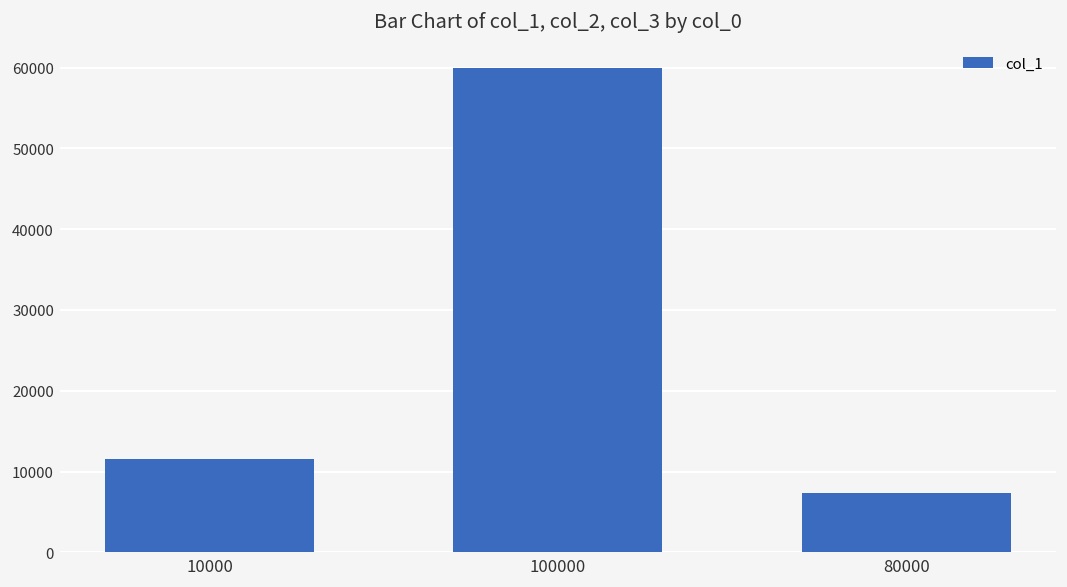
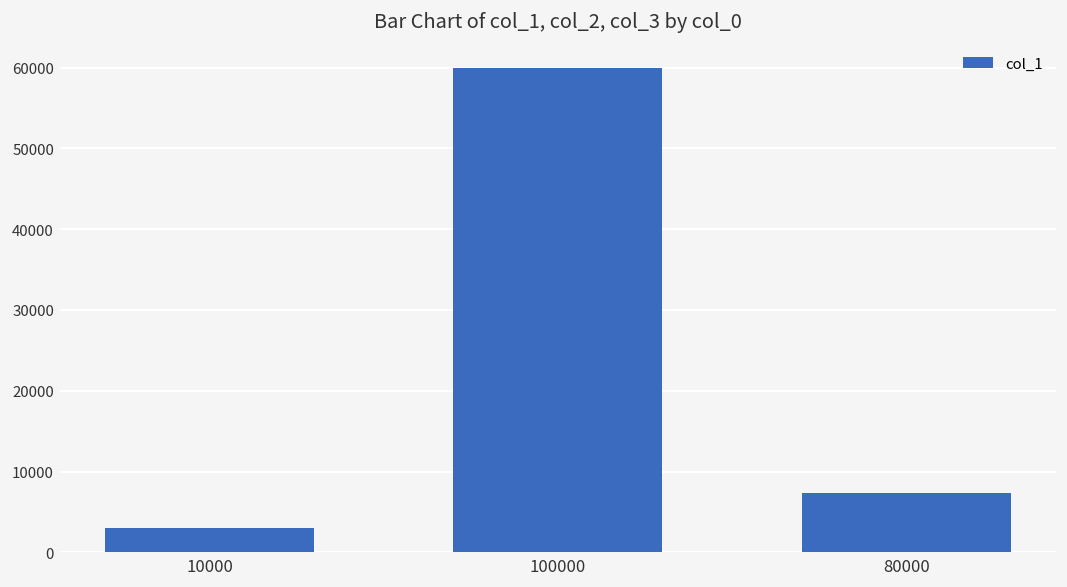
10000: 12000 -> 3000
